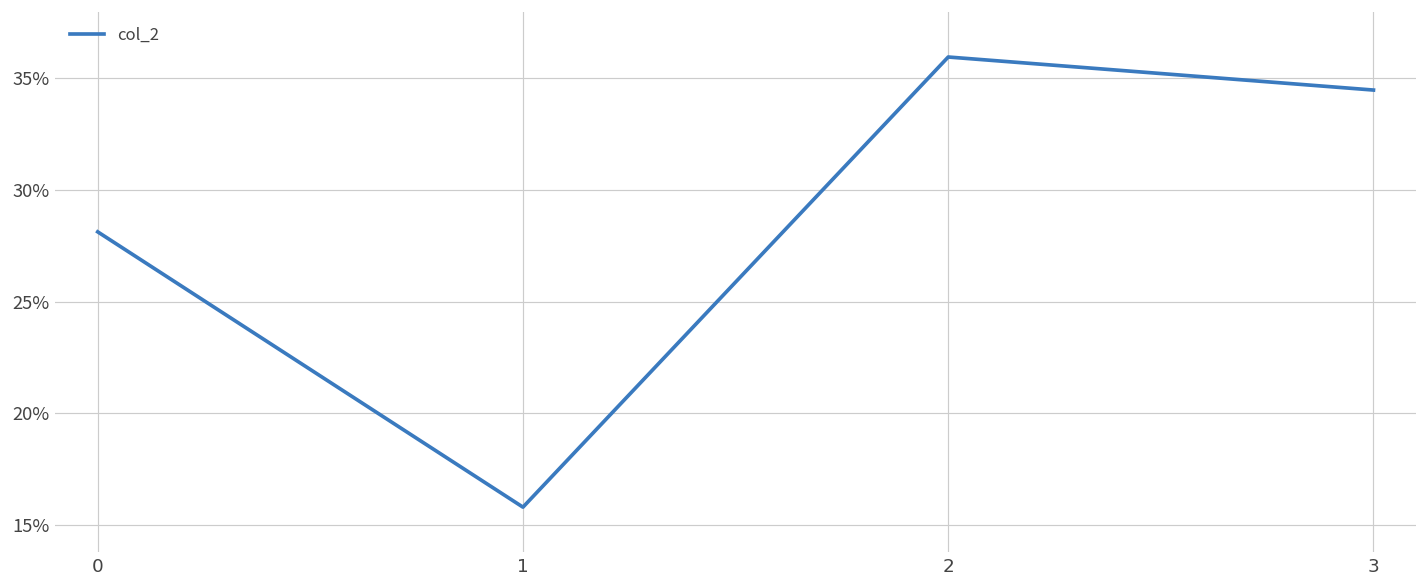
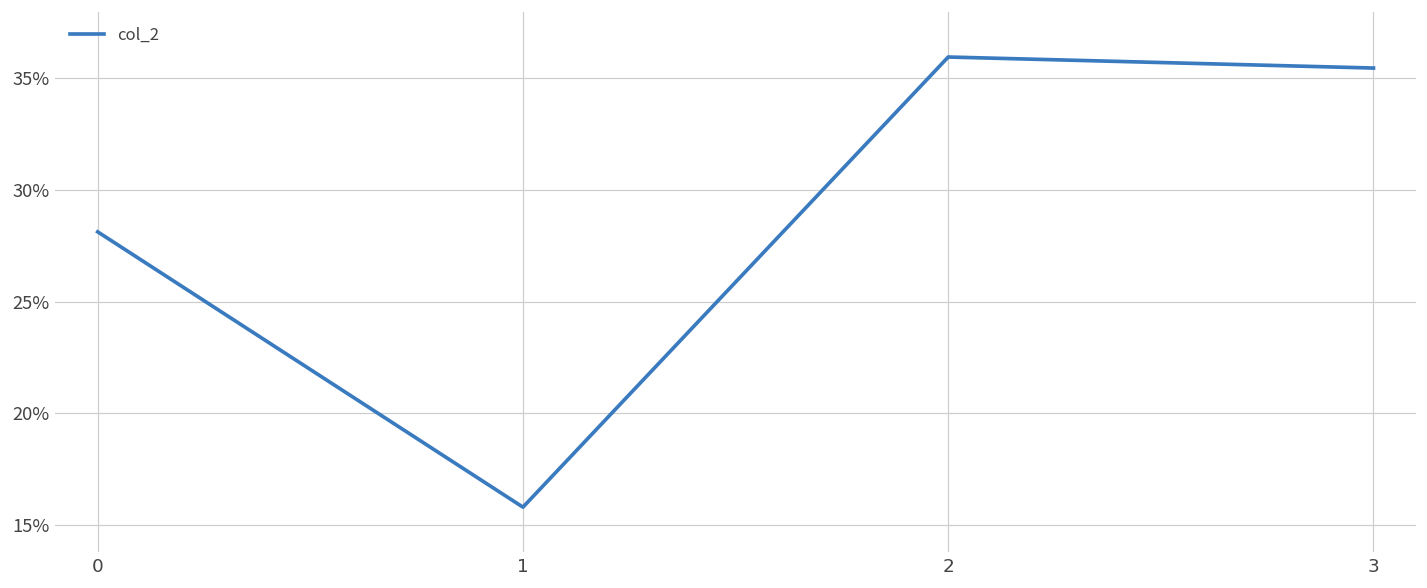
3: 34.5% -> 35.5%
